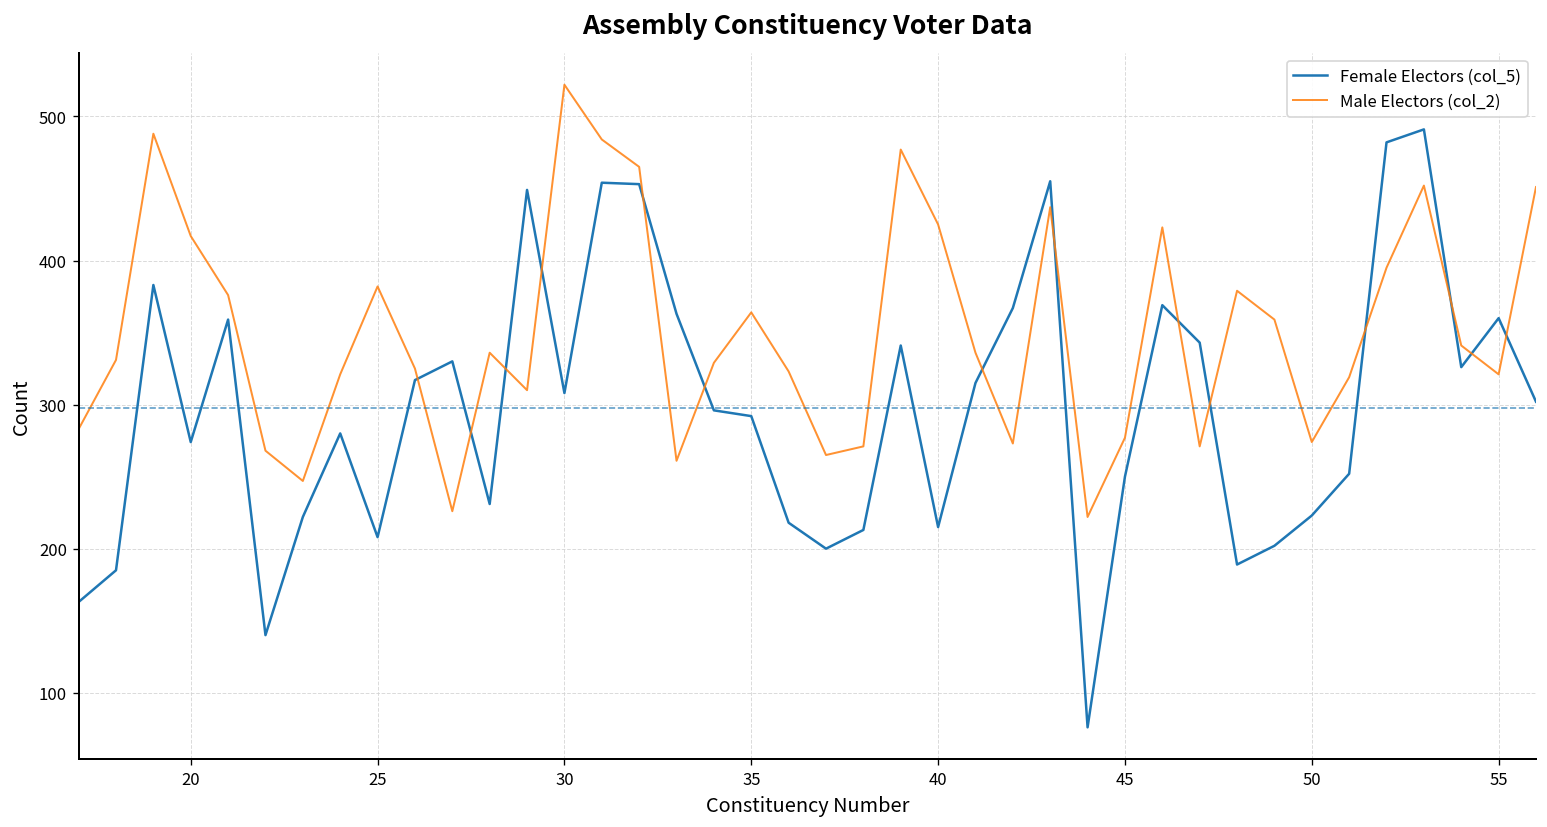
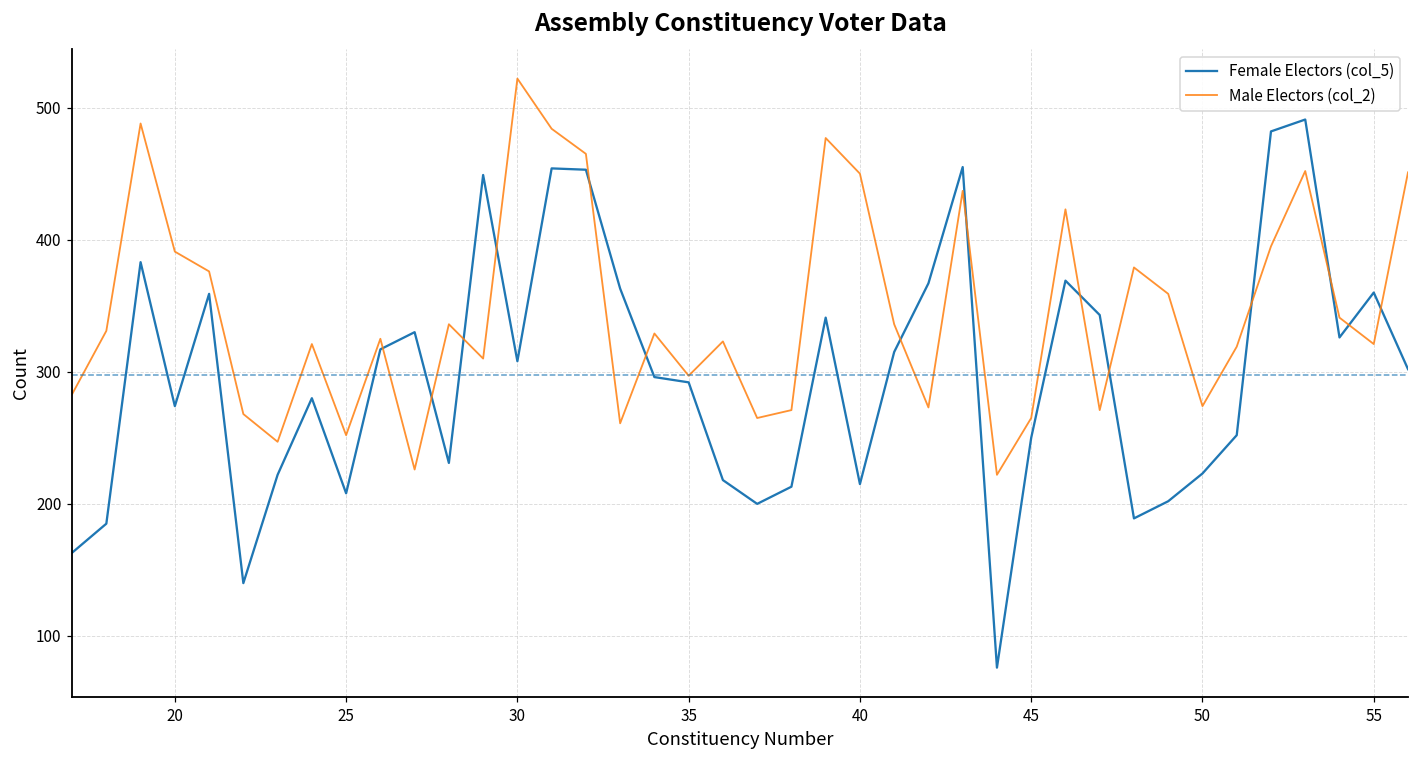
Male Electors (col_2), 20: 417 -> 391
Male Electors (col_2), 25: 382 -> 252
Male Electors (col_2), 35: 364 -> 297
Male Electors (col_2), 40: 425 -> 450
Male Electors (col_2), 45: 277 -> 265
